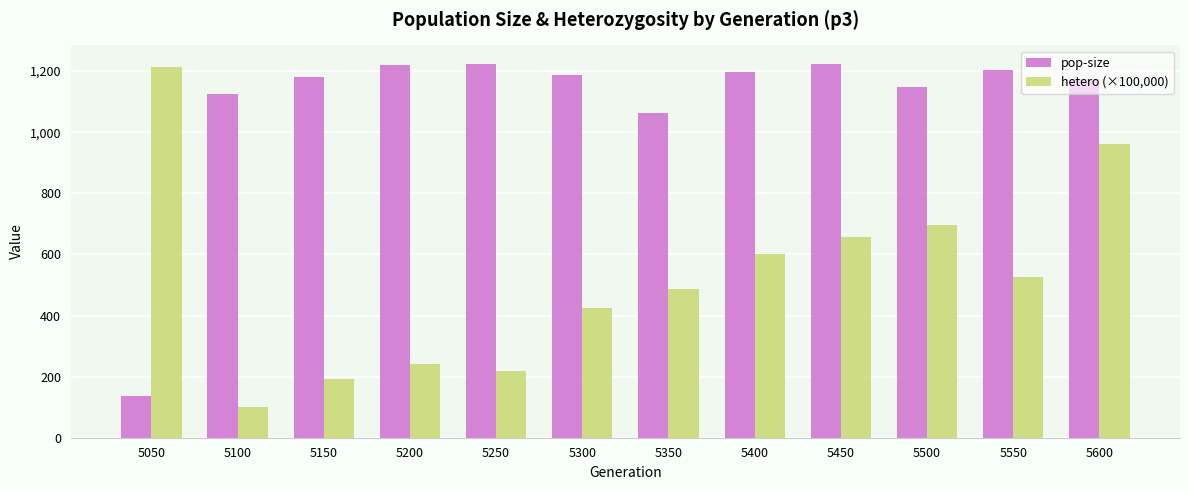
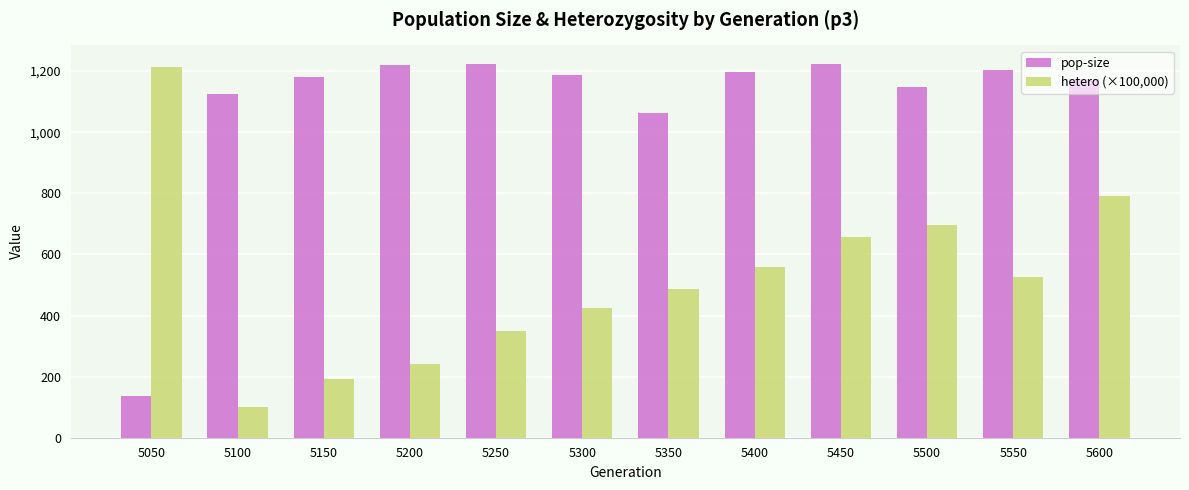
hetero (×100,000), 5250: 220 -> 350
hetero (×100,000), 5400: 600 -> 560
hetero (×100,000), 5600: 960 -> 790
